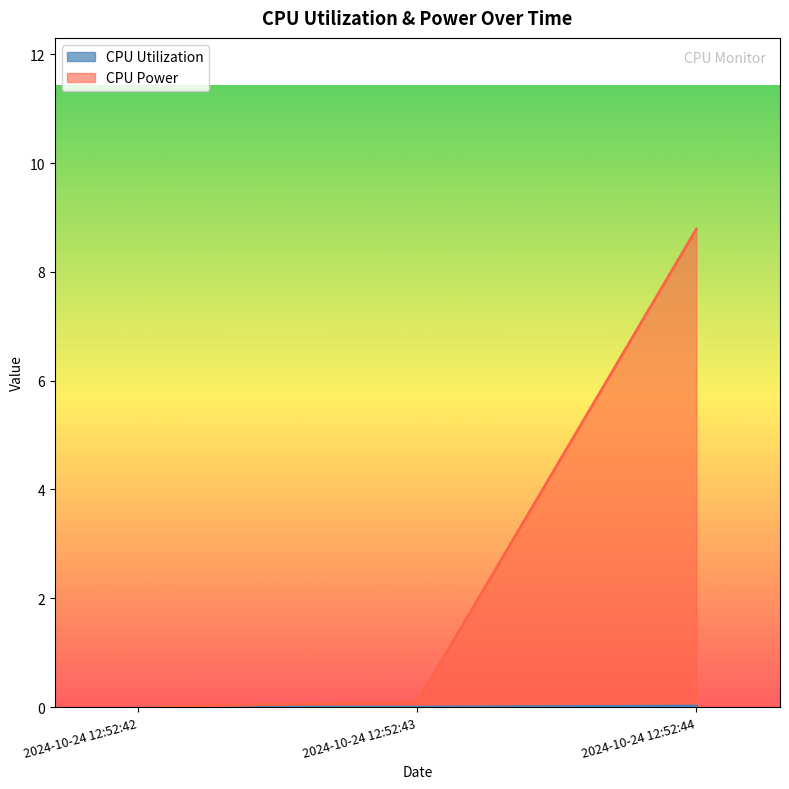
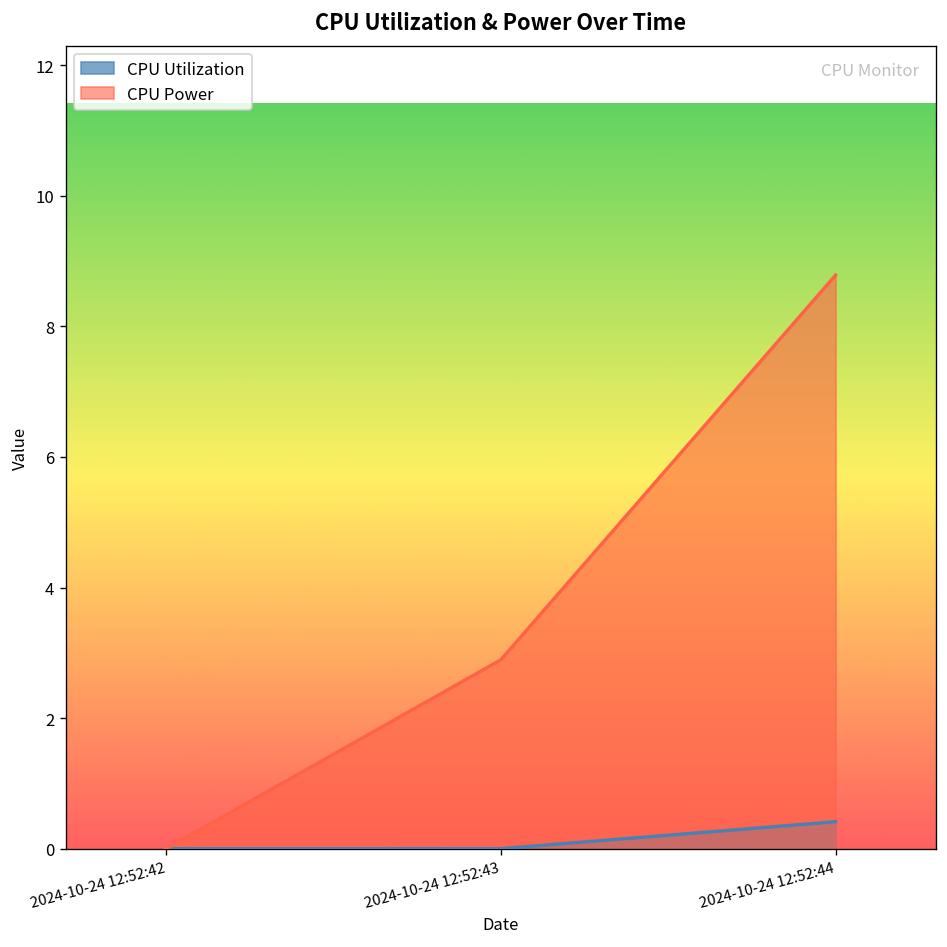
CPU Power, 2024-10-24 12:52:43: 0.1 -> 2.9
CPU Utilization, 2024-10-24 12:52:44: 0.0 -> 0.4
